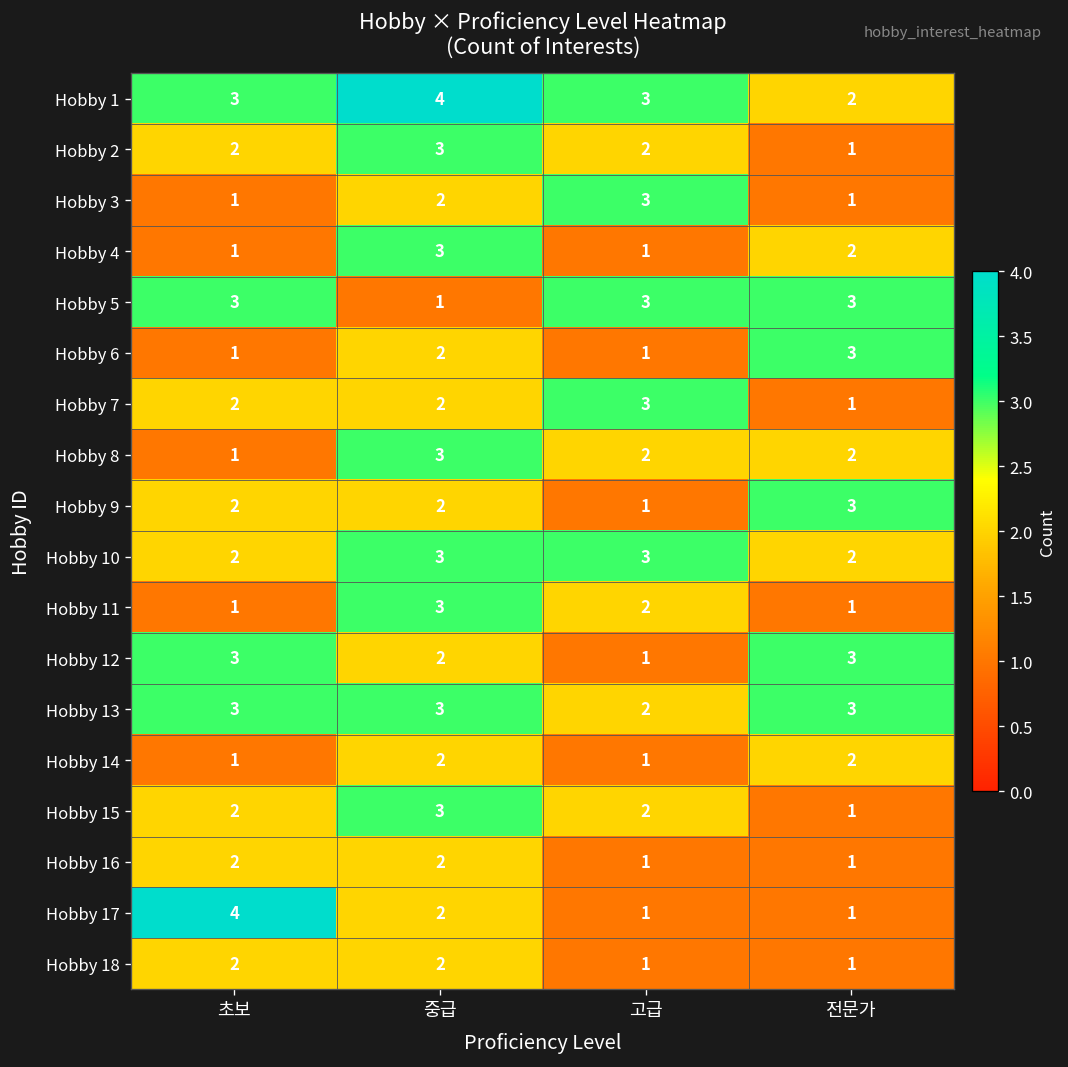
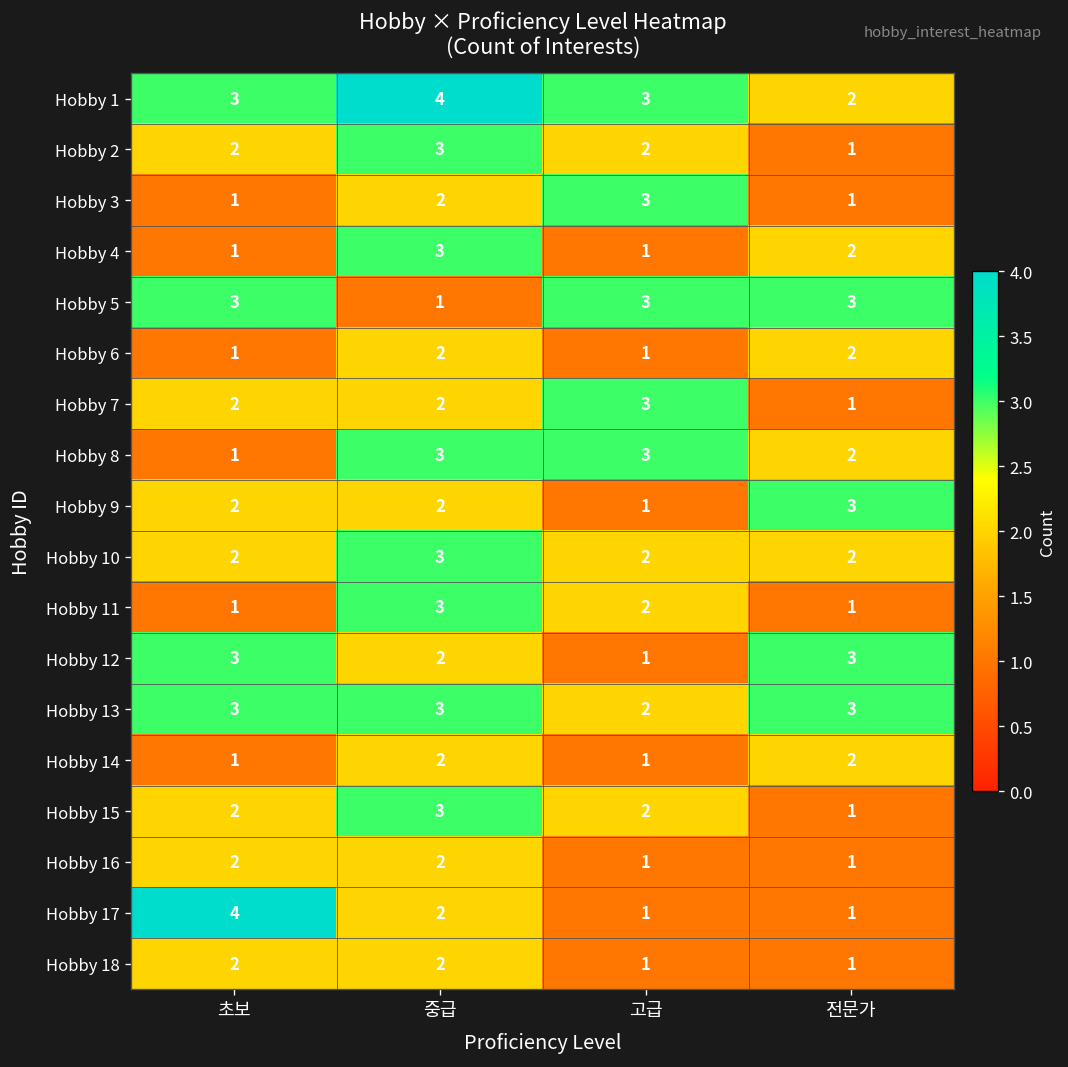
Hobby 6, 전문가: 3 -> 2
Hobby 8, 고급: 2 -> 3
Hobby 10, 고급: 3 -> 2
